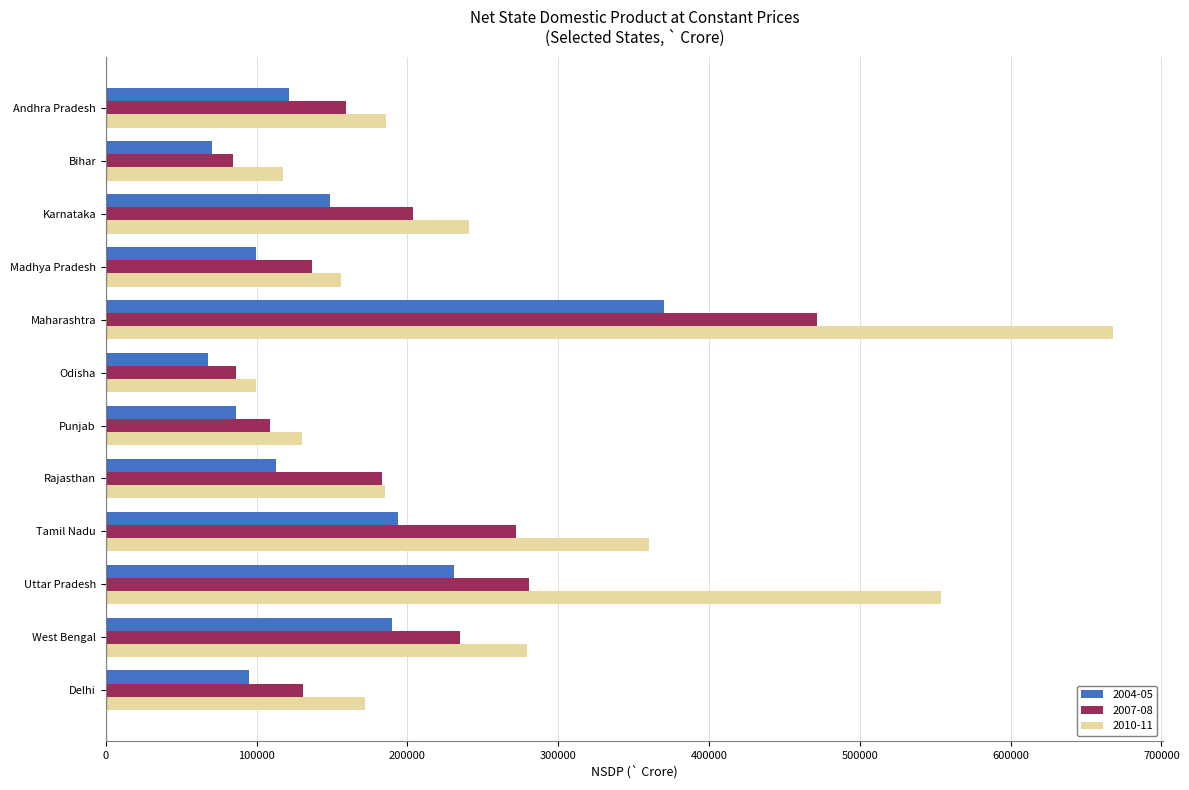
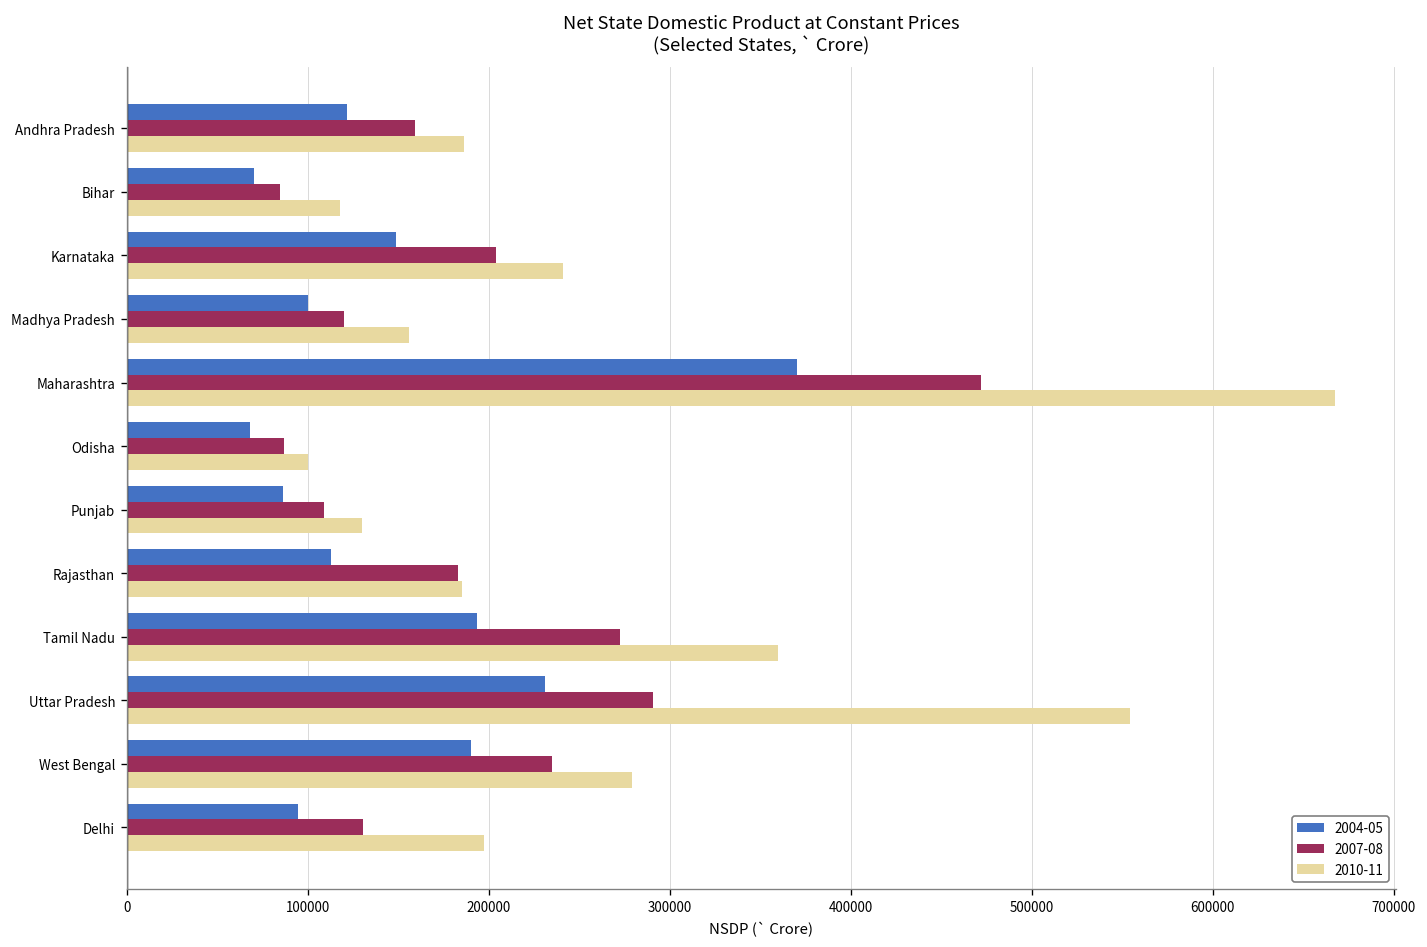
2007-08, Madhya Pradesh: 137000 -> 120000
2007-08, Uttar Pradesh: 281000 -> 290000
2010-11, Delhi: 172000 -> 197000
